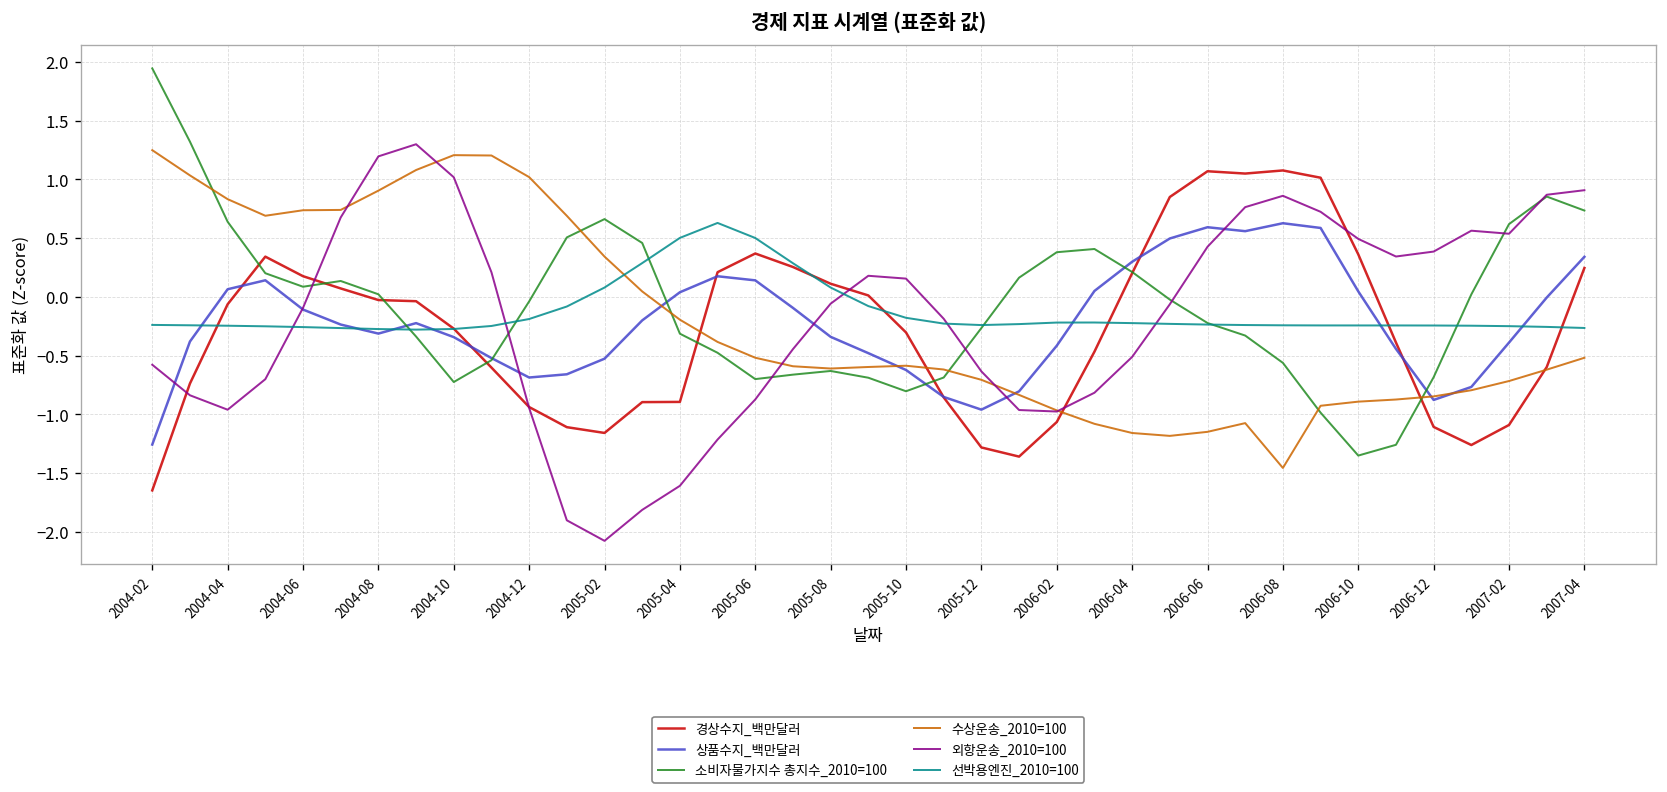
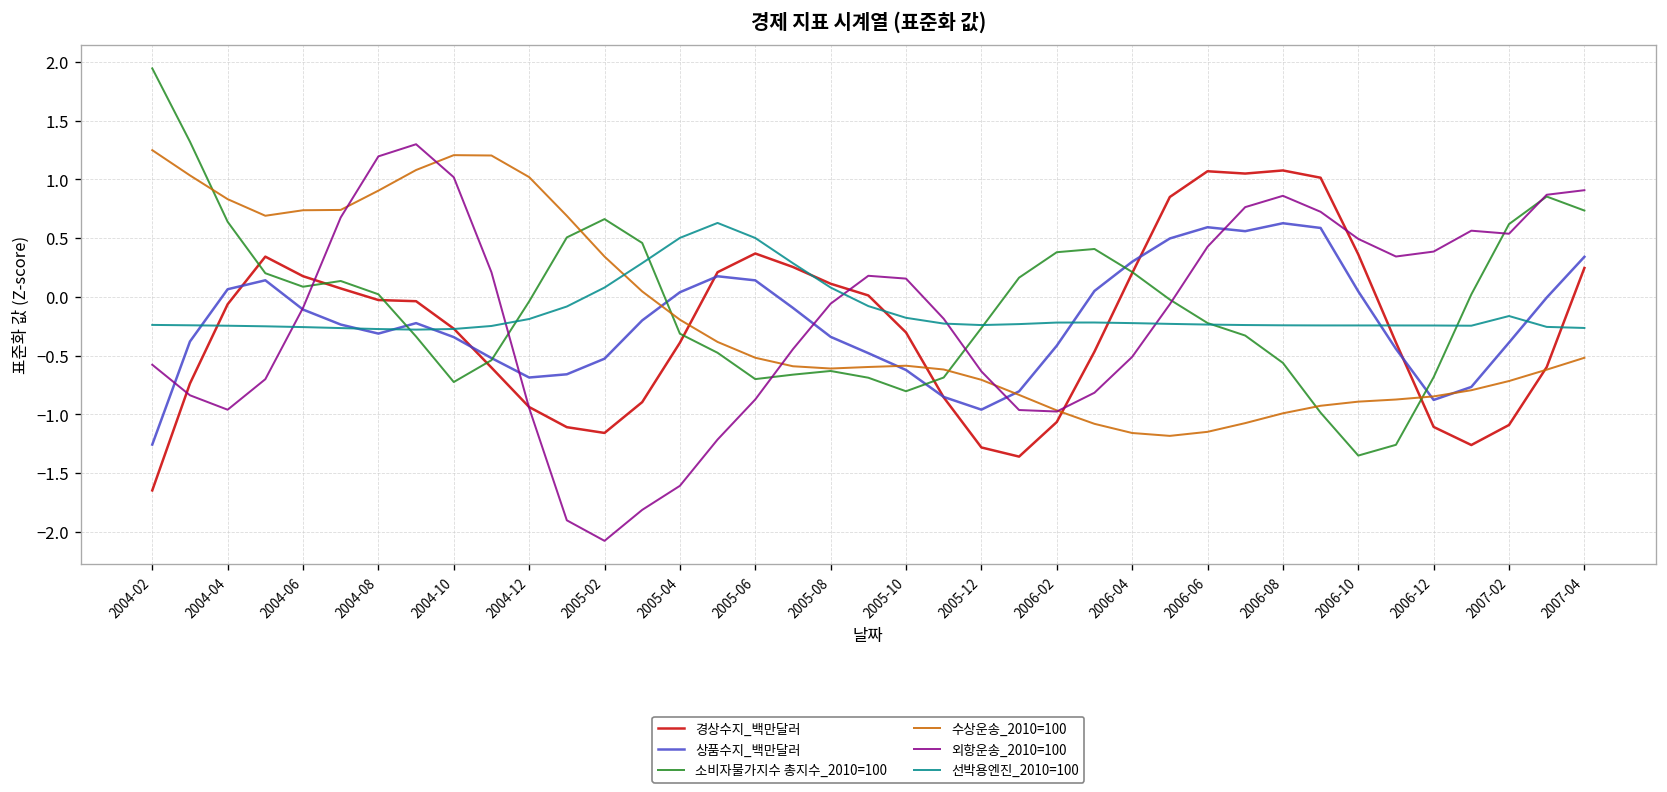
경상수지_백만달러, 2005-04: -0.9 -> -0.4
수상운송_2010=100, 2006-08: -1.5 -> -1.0
선박용엔진_2010=100, 2007-02: -0.25 -> -0.16
